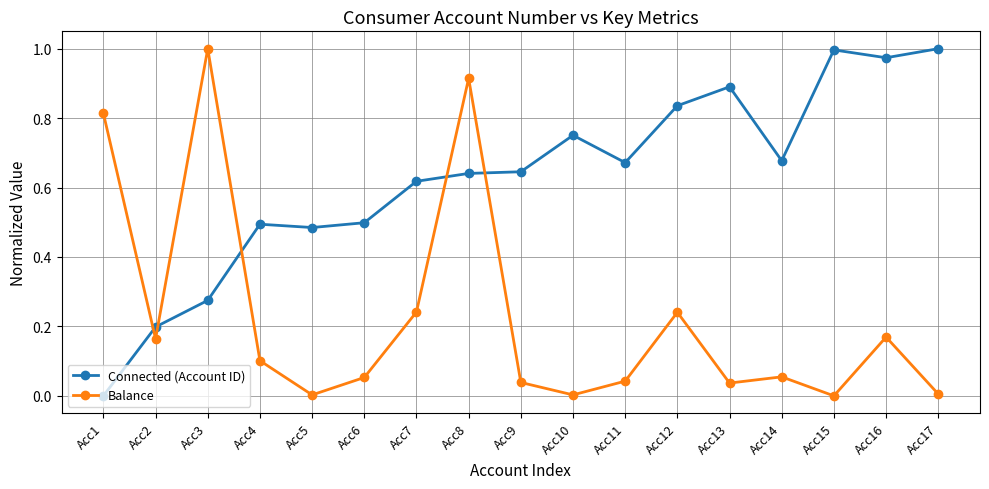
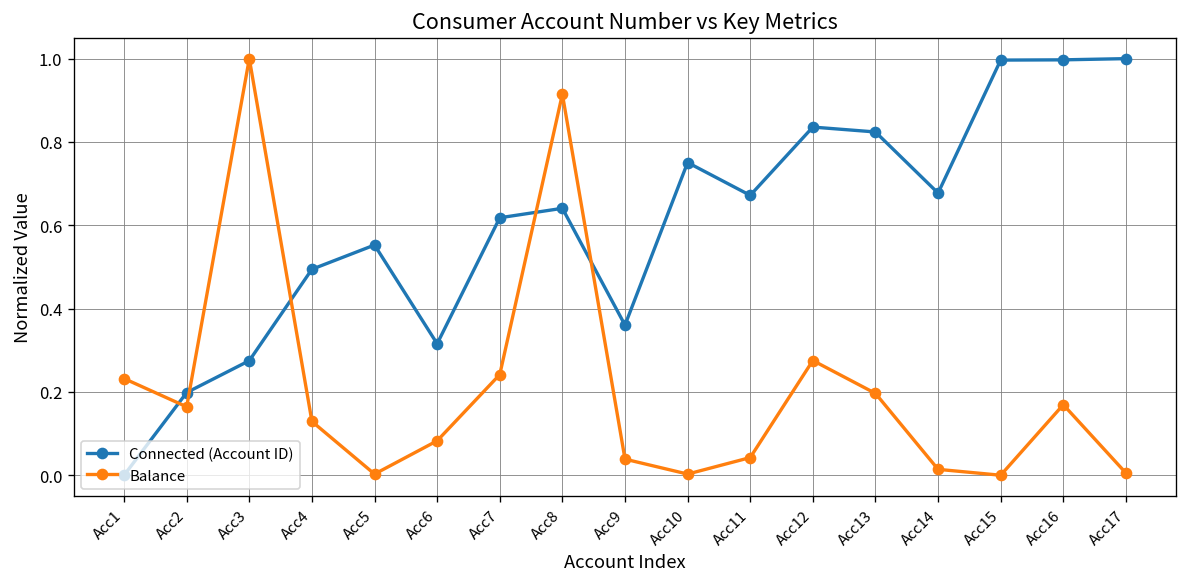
Balance, Acc1: 0.81 -> 0.23
Balance, Acc4: 0.10 -> 0.13
Connected (Account ID), Acc5: 0.48 -> 0.55
Connected (Account ID), Acc6: 0.50 -> 0.32
Balance, Acc6: 0.05 -> 0.08
Connected (Account ID), Acc9: 0.65 -> 0.36
Balance, Acc12: 0.24 -> 0.28
Connected (Account ID), Acc13: 0.89 -> 0.82
Balance, Acc13: 0.04 -> 0.20
Balance, Acc14: 0.05 -> 0.01
Connected (Account ID), Acc16: 0.97 -> 1.00
